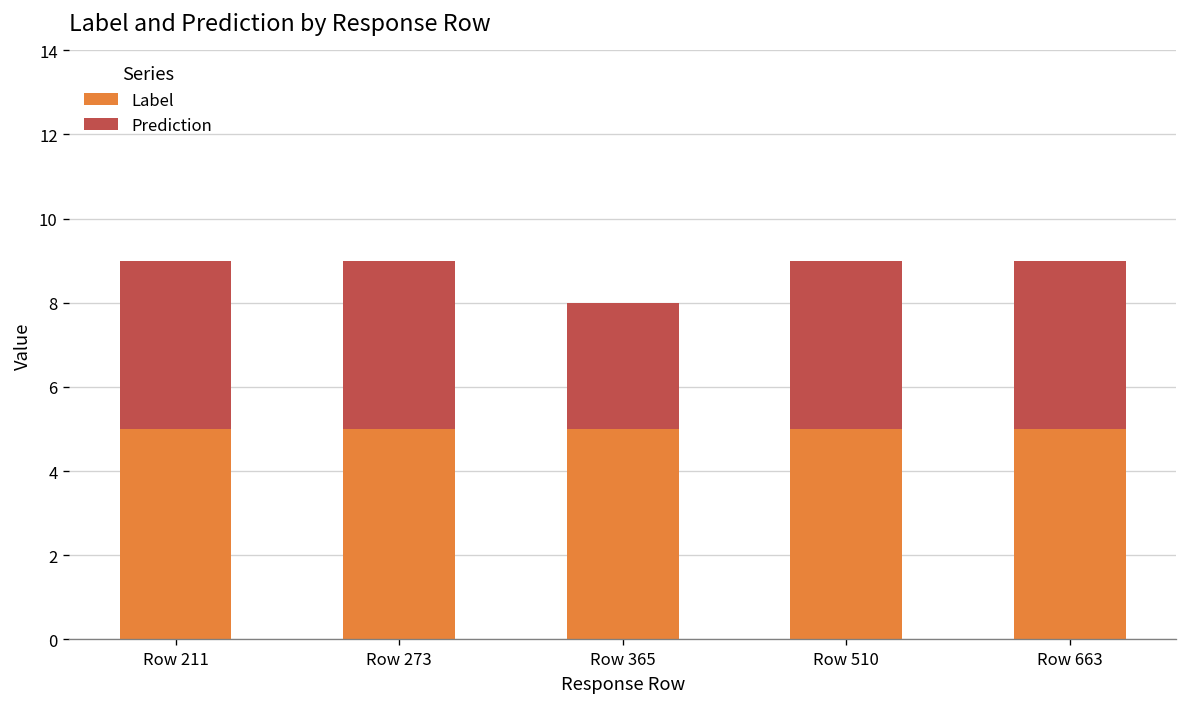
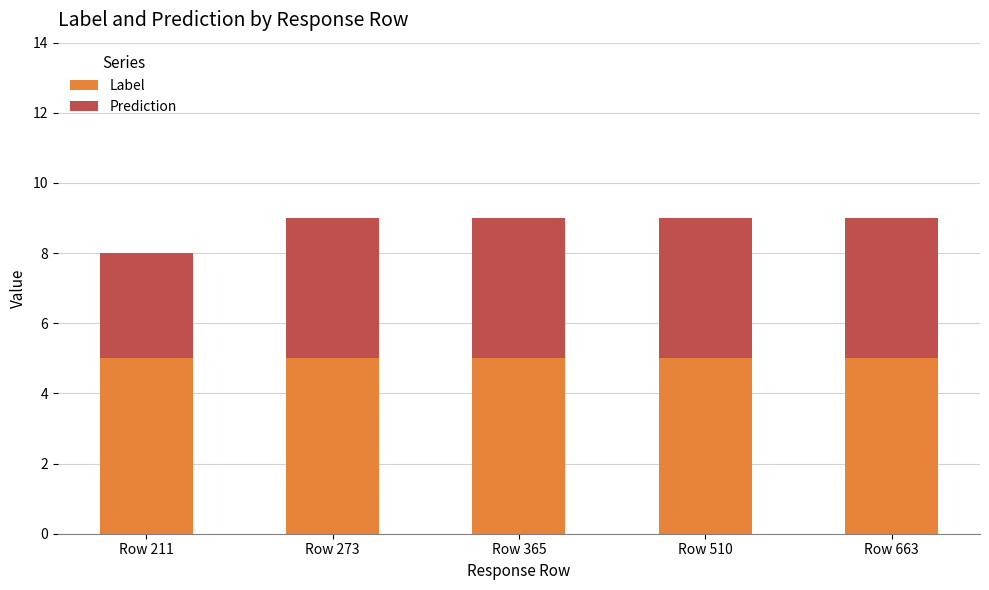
Prediction, Row 211: 4 -> 3
Prediction, Row 365: 3 -> 4
